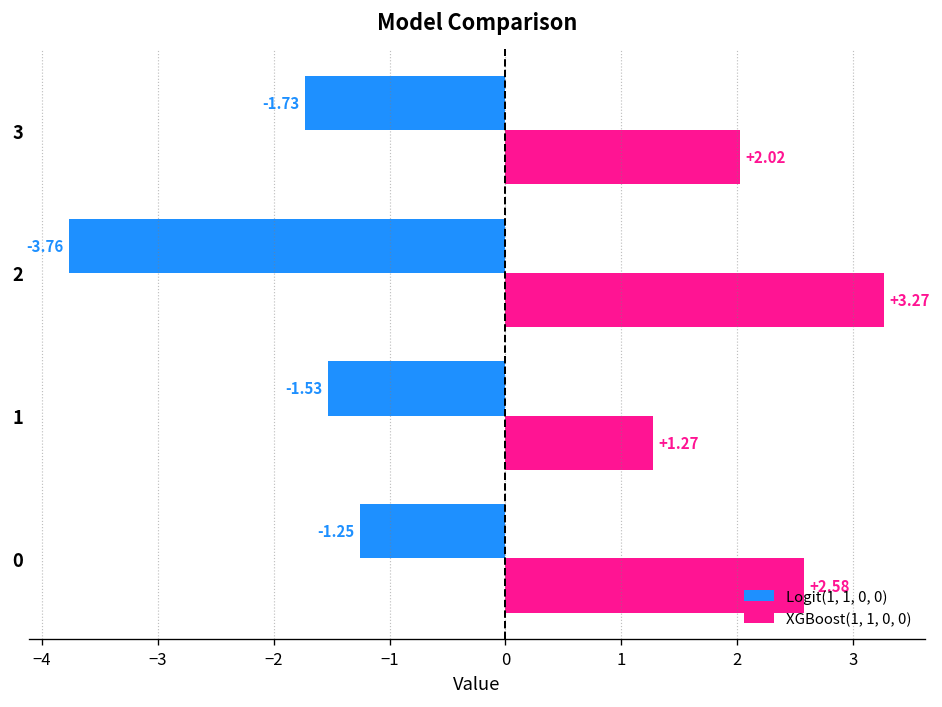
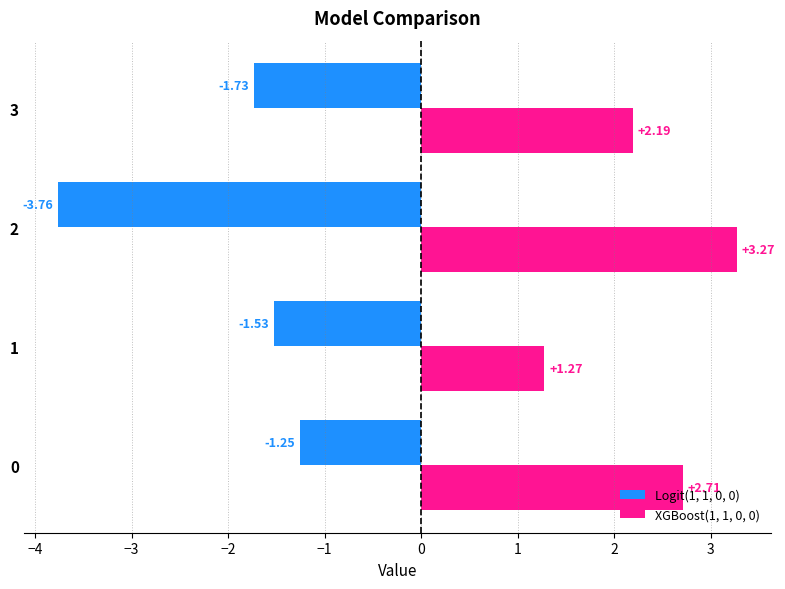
XGBoost(1, 1, 0, 0), 3: +2.02 -> +2.19
XGBoost(1, 1, 0, 0), 0: +2.58 -> +2.71
